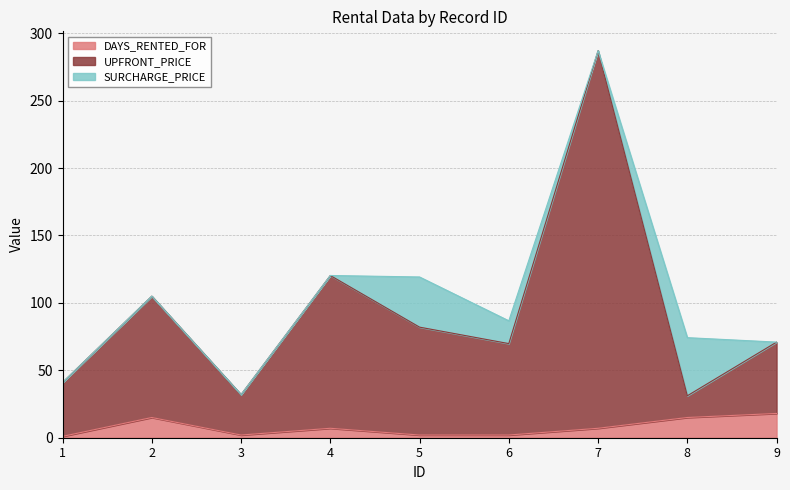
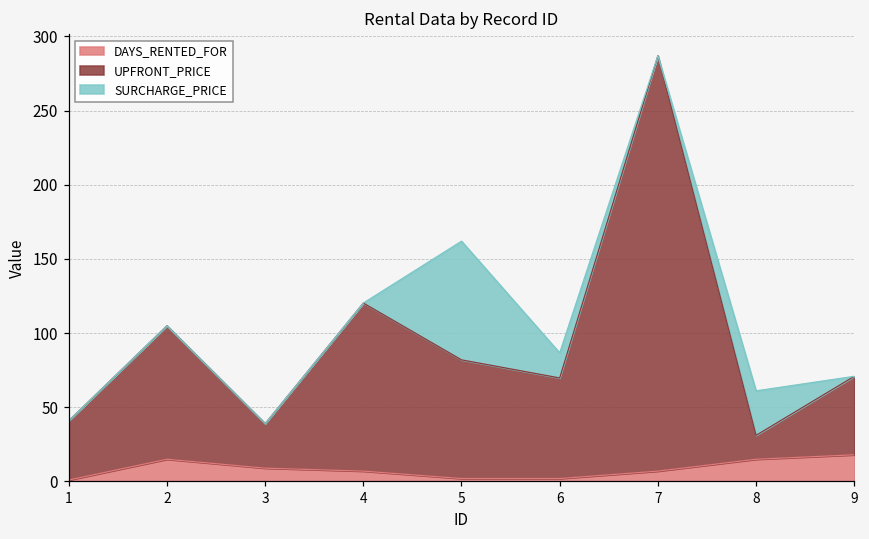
DAYS_RENTED_FOR, 3: 2 -> 9
SURCHARGE_PRICE, 5: 37 -> 80
SURCHARGE_PRICE, 8: 43 -> 30
